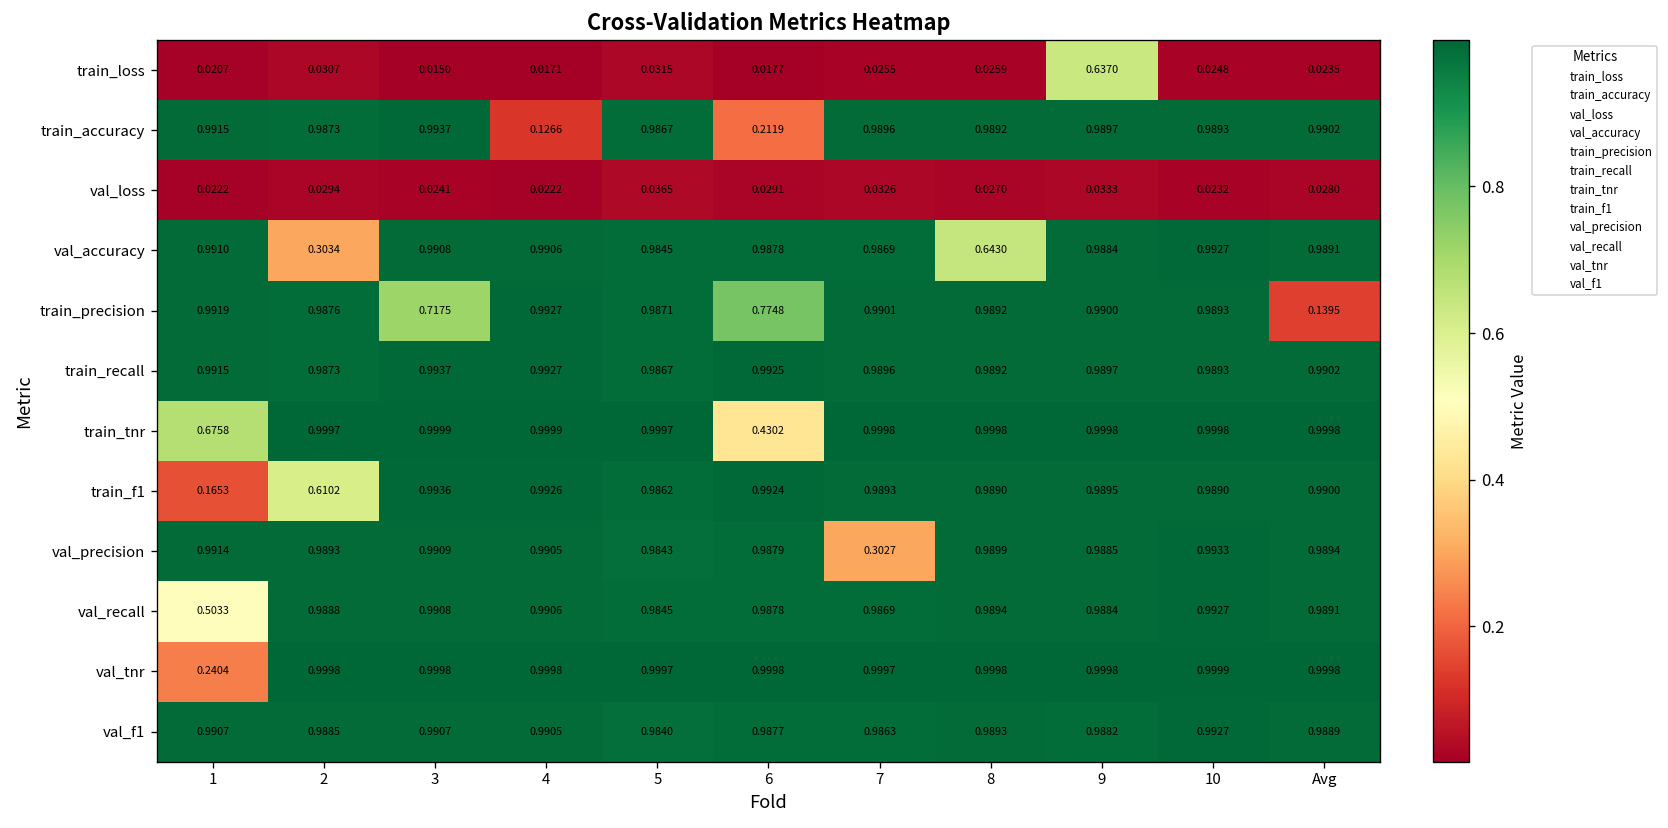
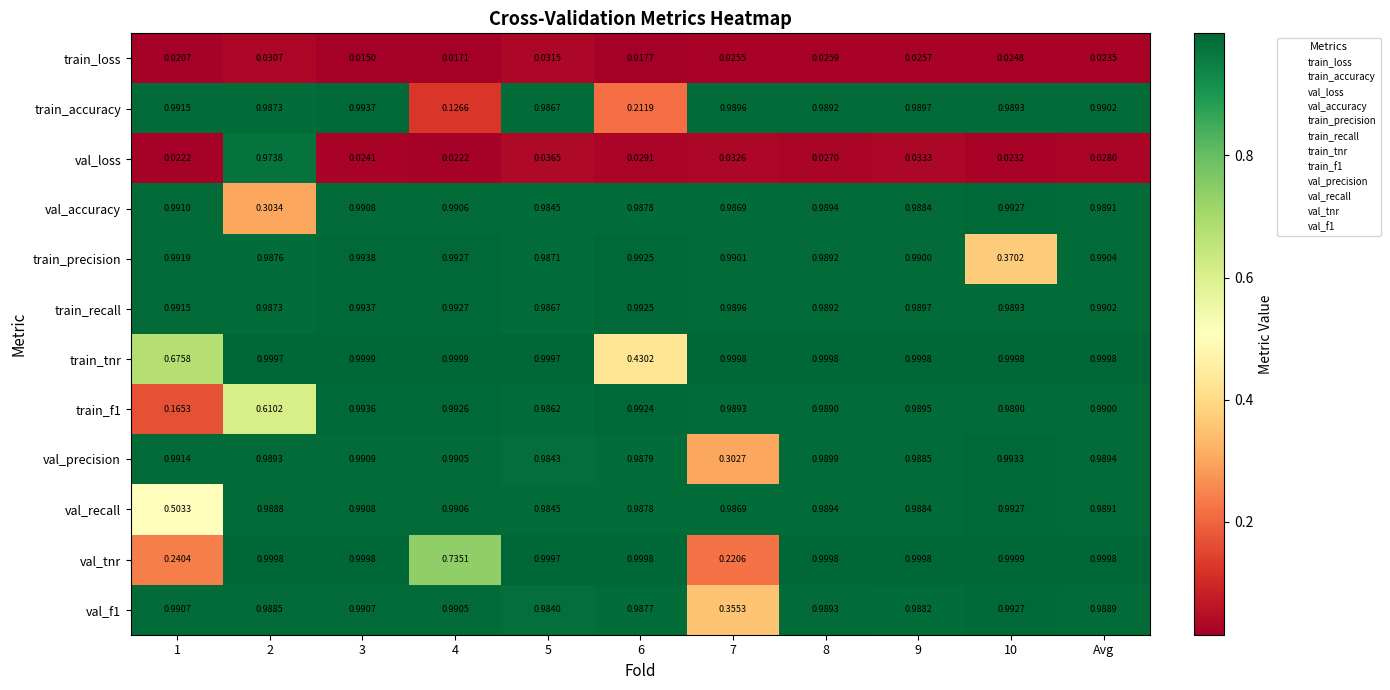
train_loss, 9: 0.6370 -> 0.0257
val_loss, 2: 0.0294 -> 0.9738
val_accuracy, 8: 0.6430 -> 0.9894
train_precision, 3: 0.7175 -> 0.9938
train_precision, 6: 0.7748 -> 0.9925
train_precision, 10: 0.9893 -> 0.3702
train_precision, Avg: 0.1395 -> 0.9904
val_tnr, 4: 0.9998 -> 0.7351
val_tnr, 7: 0.9997 -> 0.2206
val_f1, 7: 0.9863 -> 0.3553
